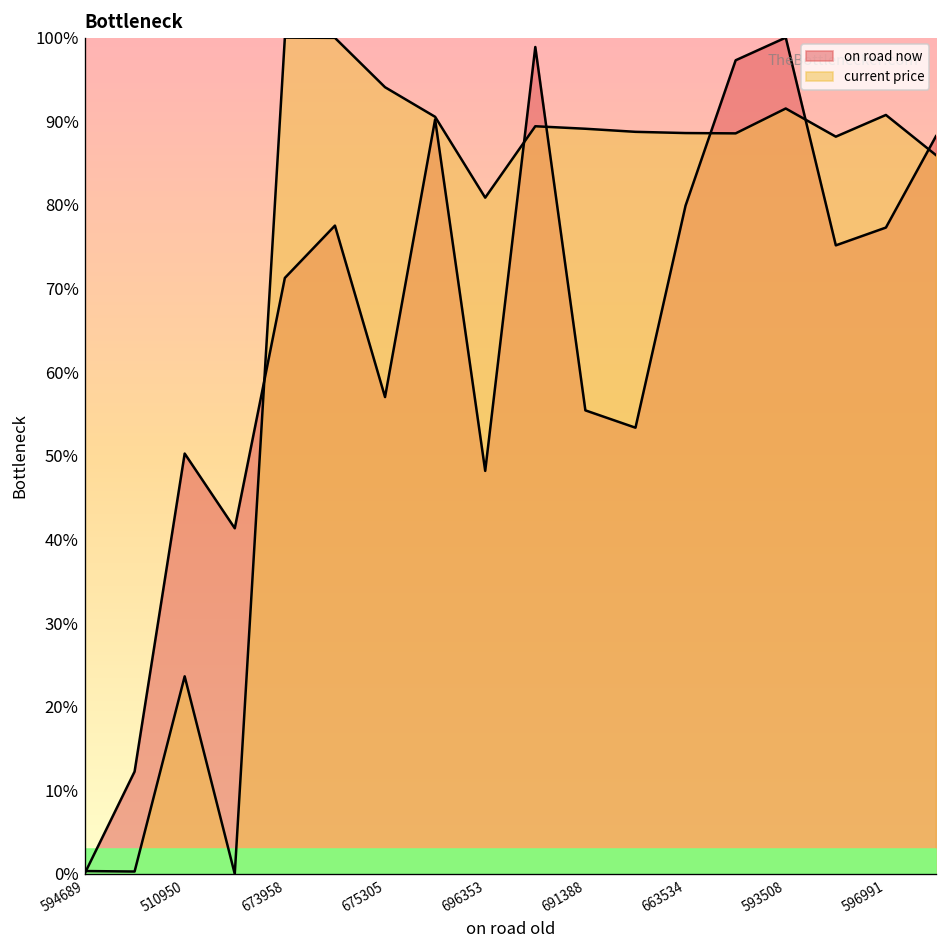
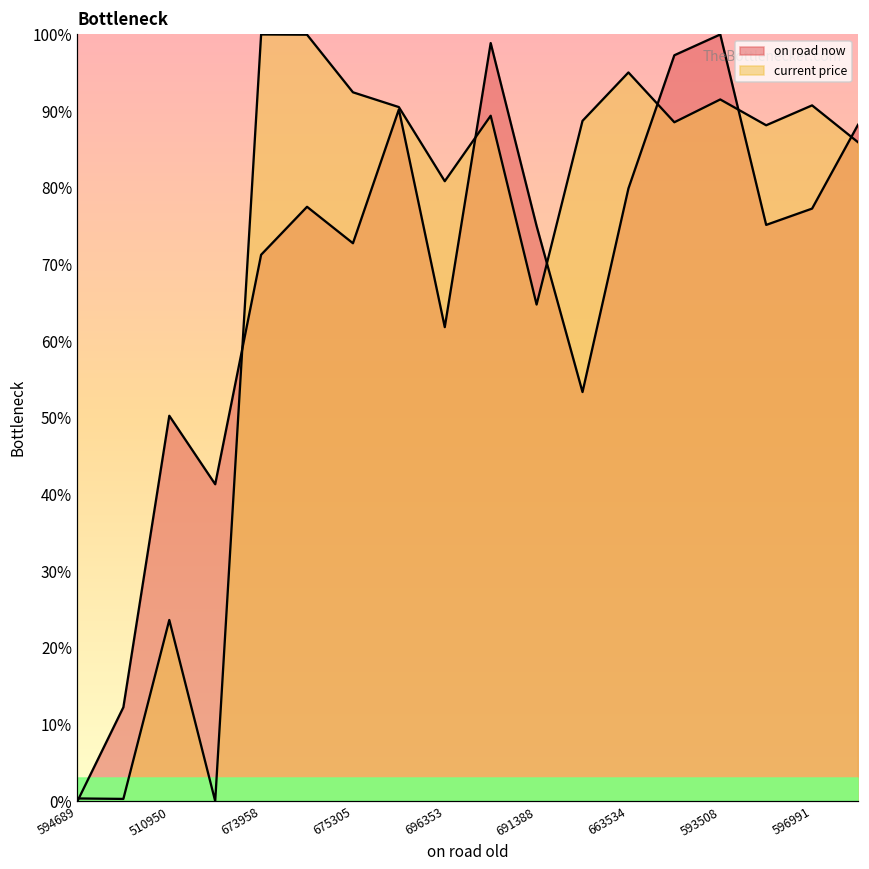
on road now, 675305: 57% -> 73%
current price, 675305: 94% -> 92%
on road now, 696353: 48% -> 62%
on road now, 691388: 55% -> 75%
current price, 691388: 89% -> 65%
current price, 663534: 89% -> 95%
